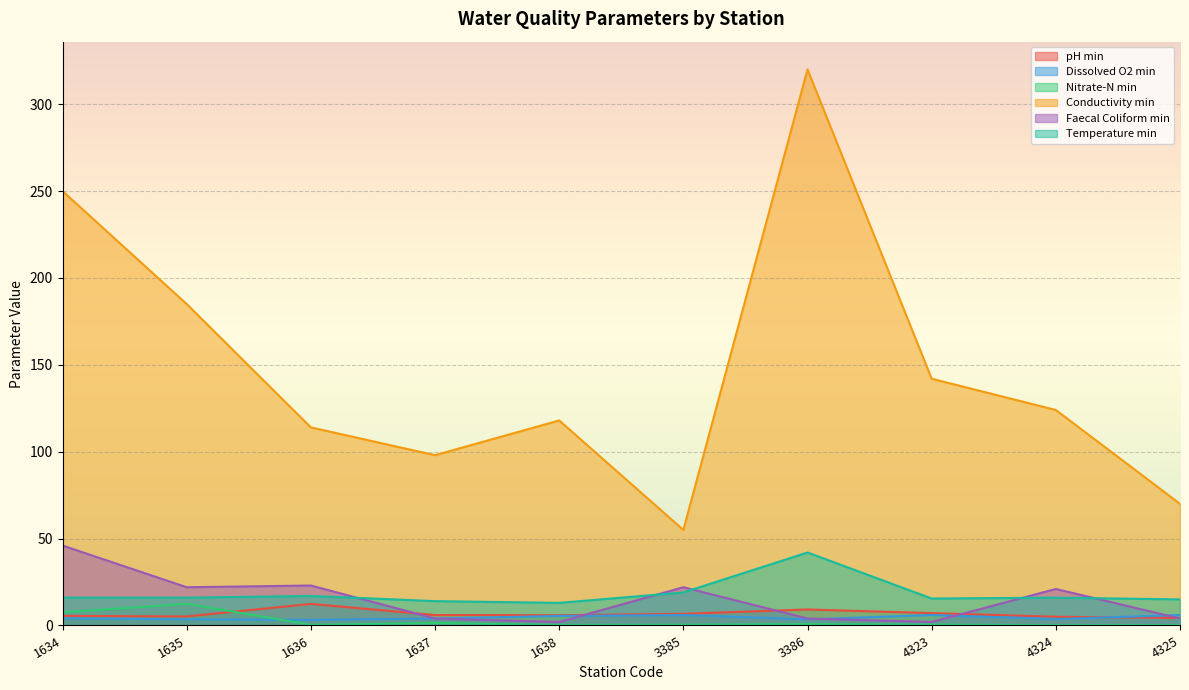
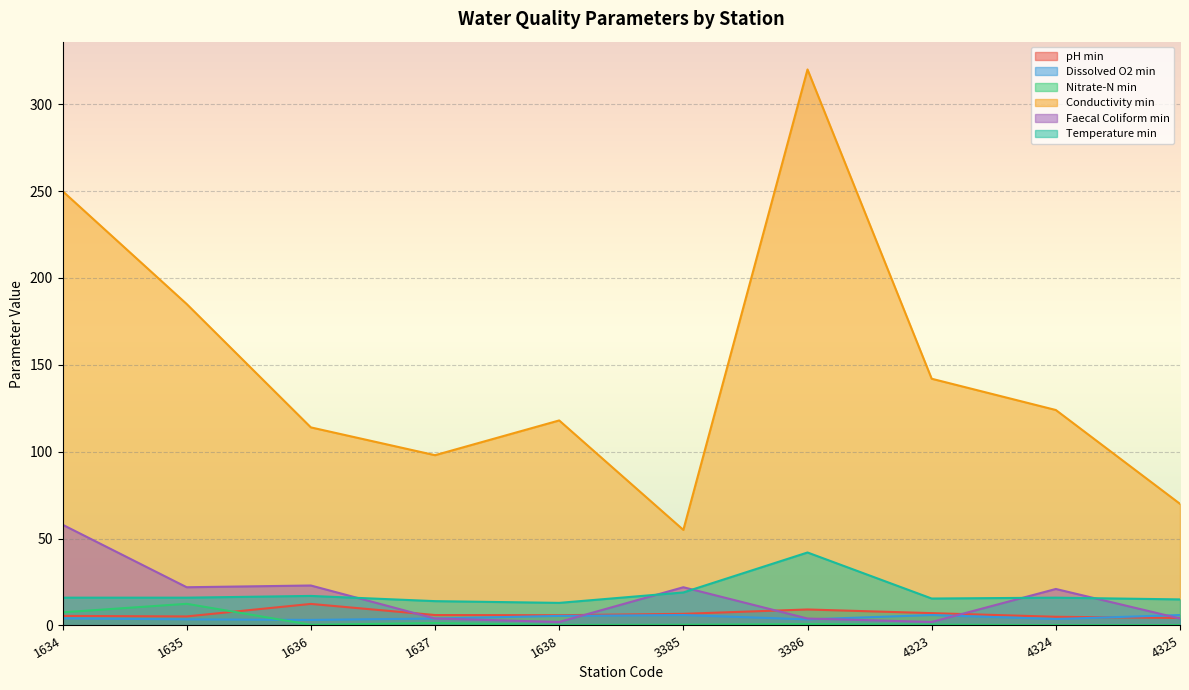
Faecal Coliform min, 1634: 46 -> 58
